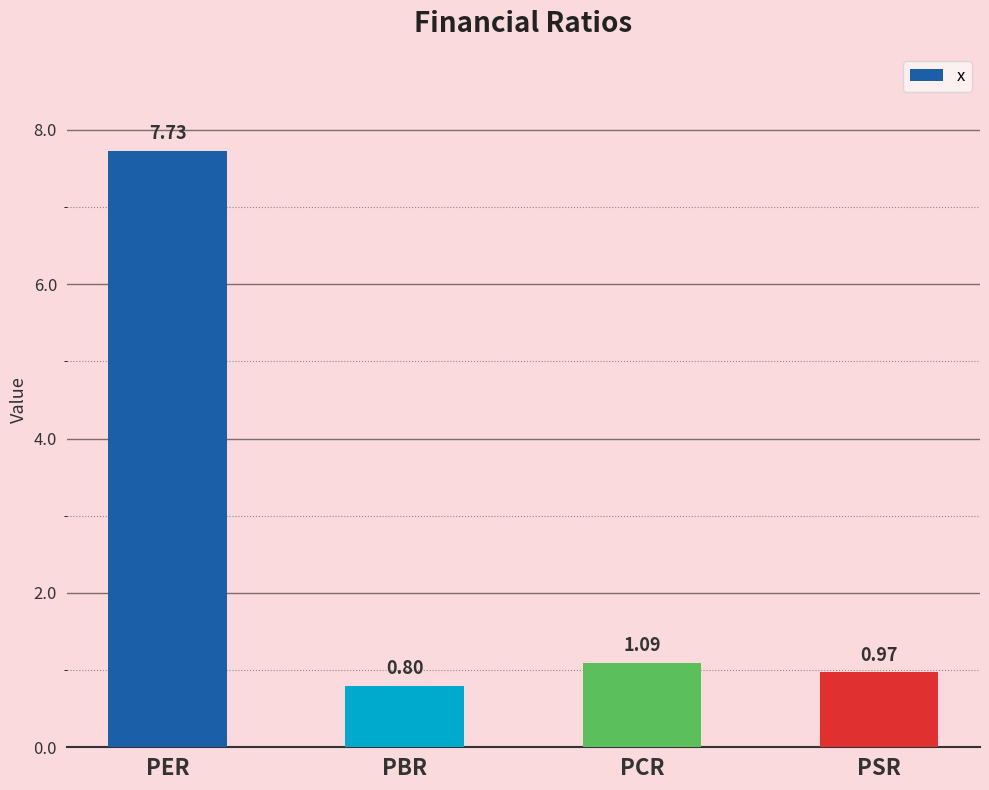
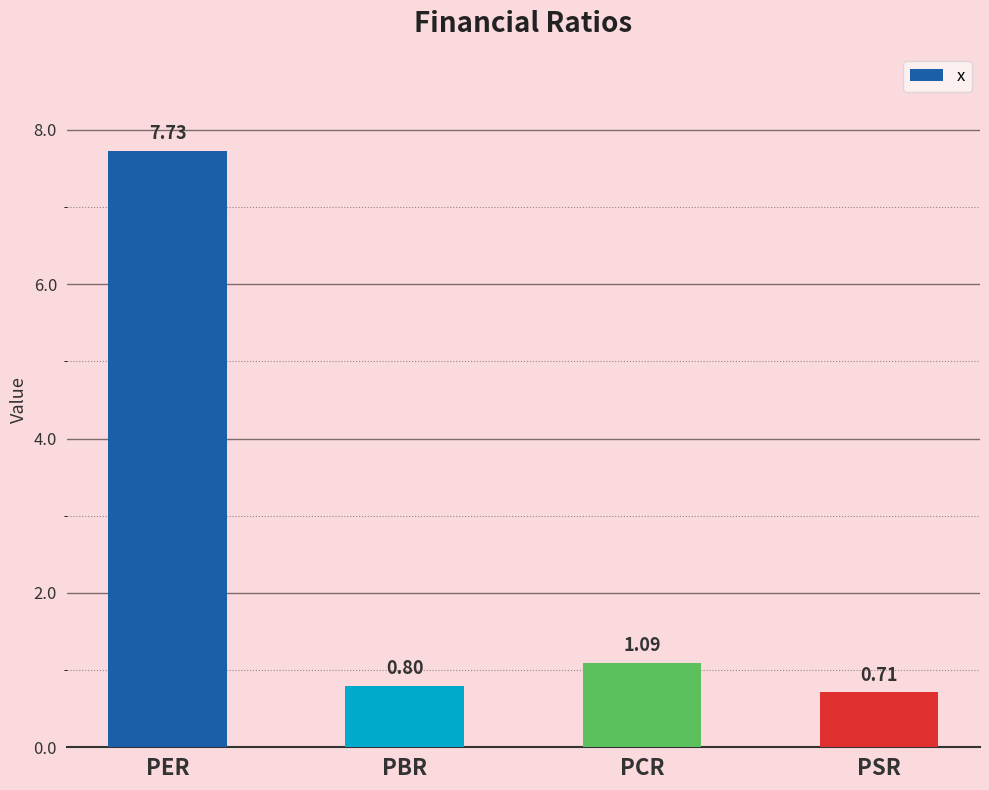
PSR: 0.97 -> 0.71
